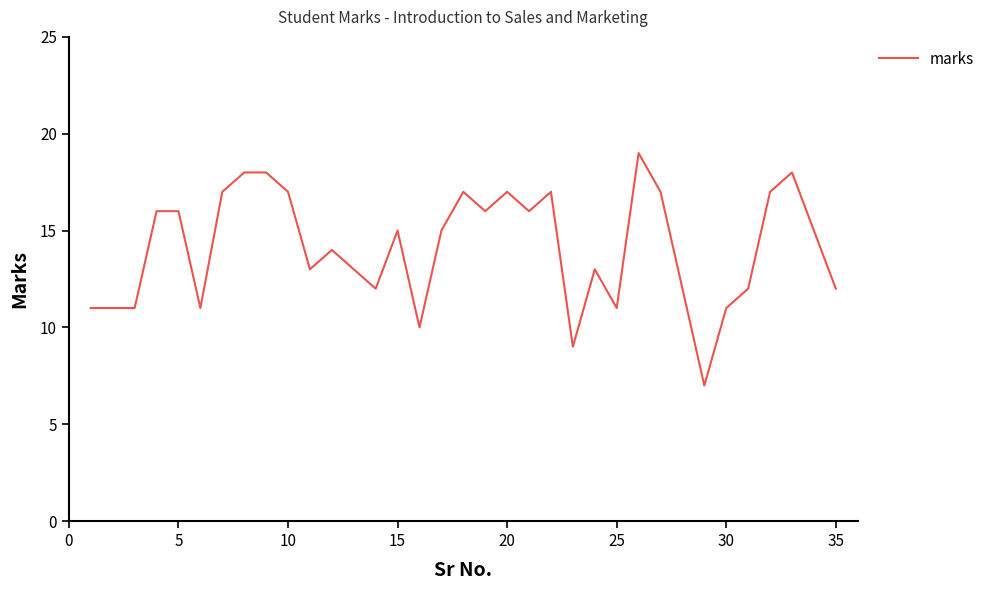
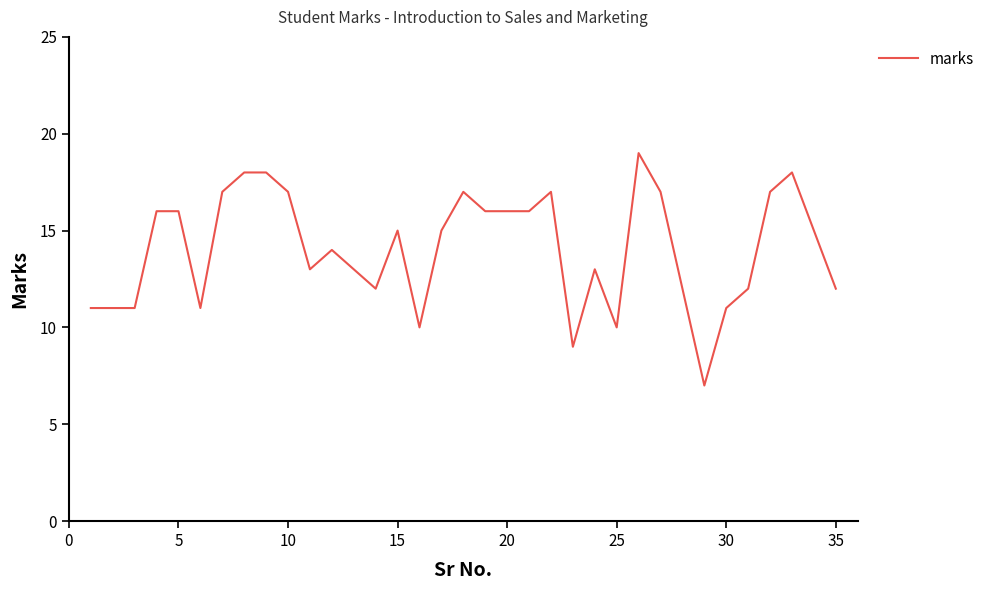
20: 17 -> 16
25: 11 -> 10
